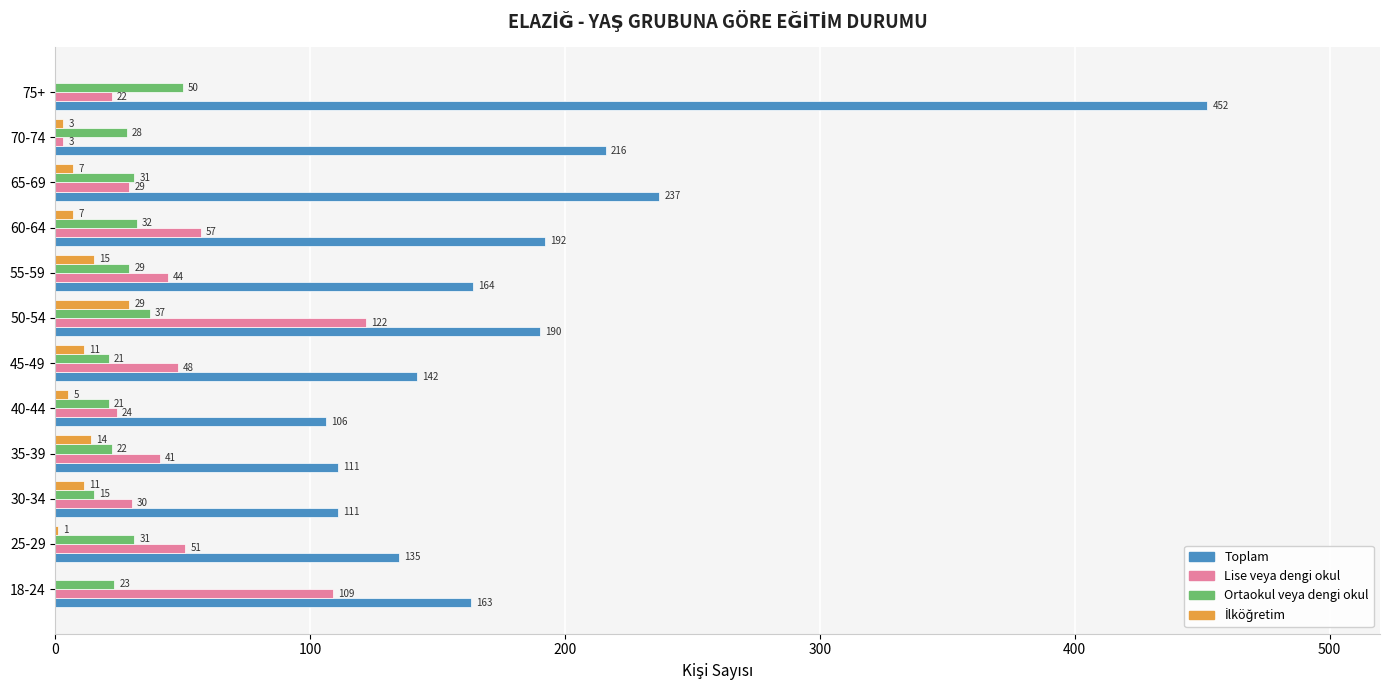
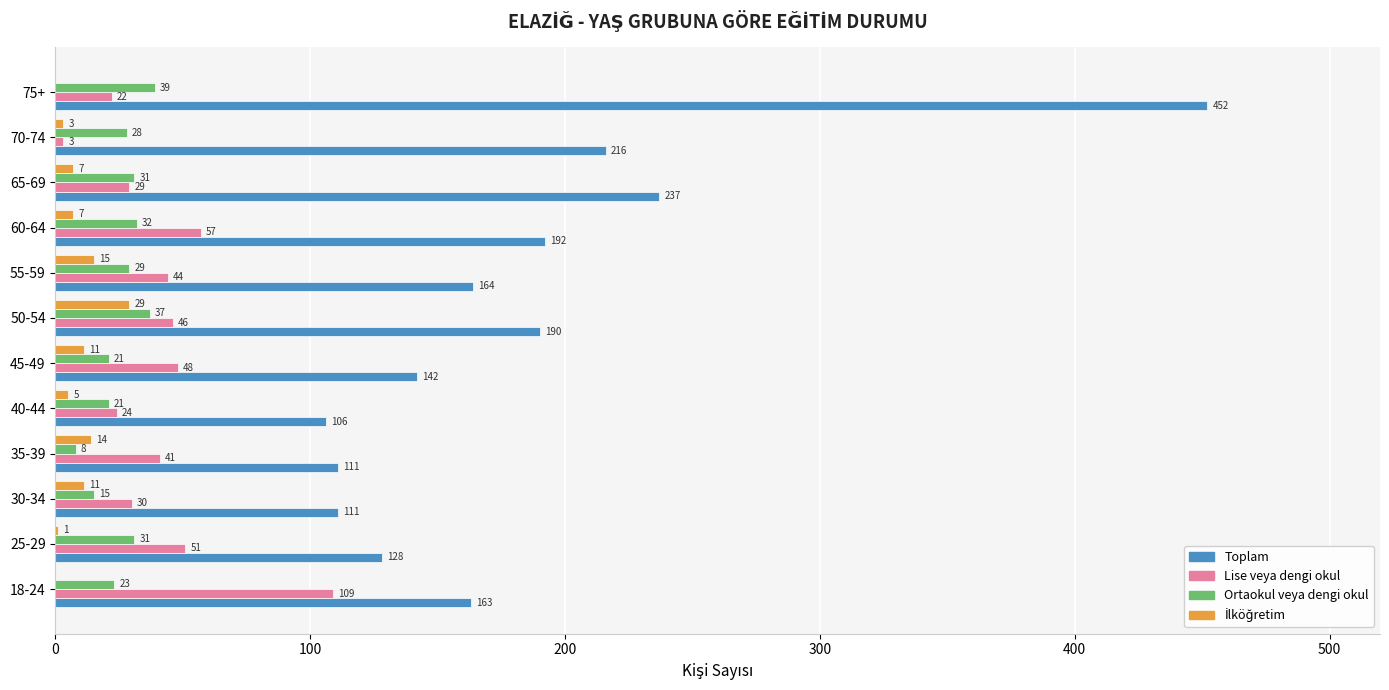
Ortaokul veya dengi okul, 75+: 50 -> 39
Lise veya dengi okul, 50-54: 122 -> 46
Ortaokul veya dengi okul, 35-39: 22 -> 8
Toplam, 25-29: 135 -> 128
